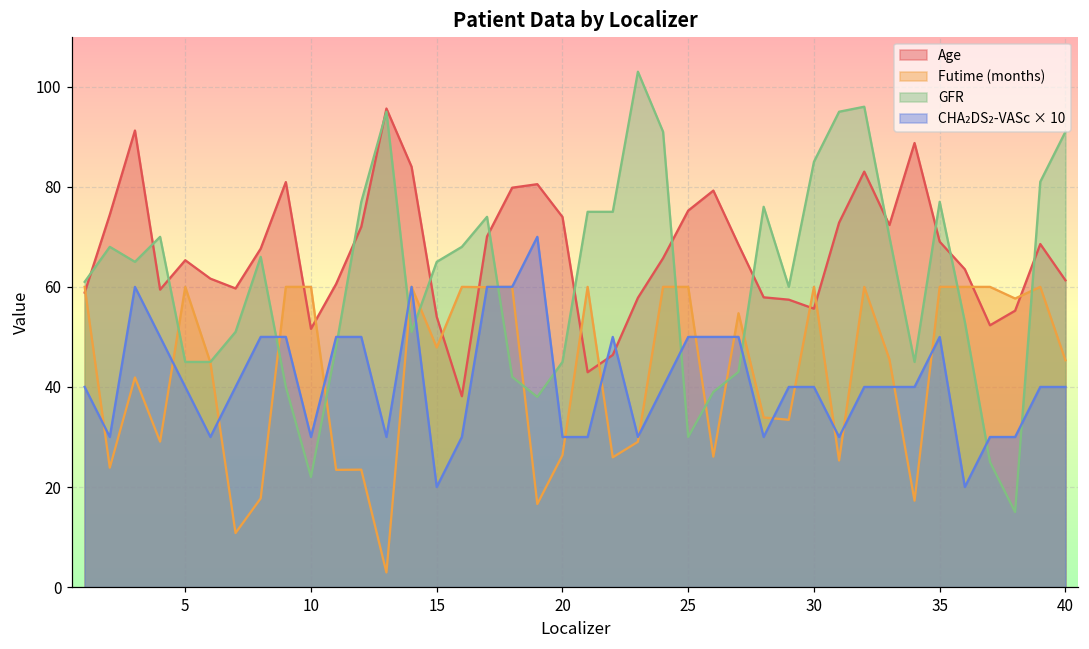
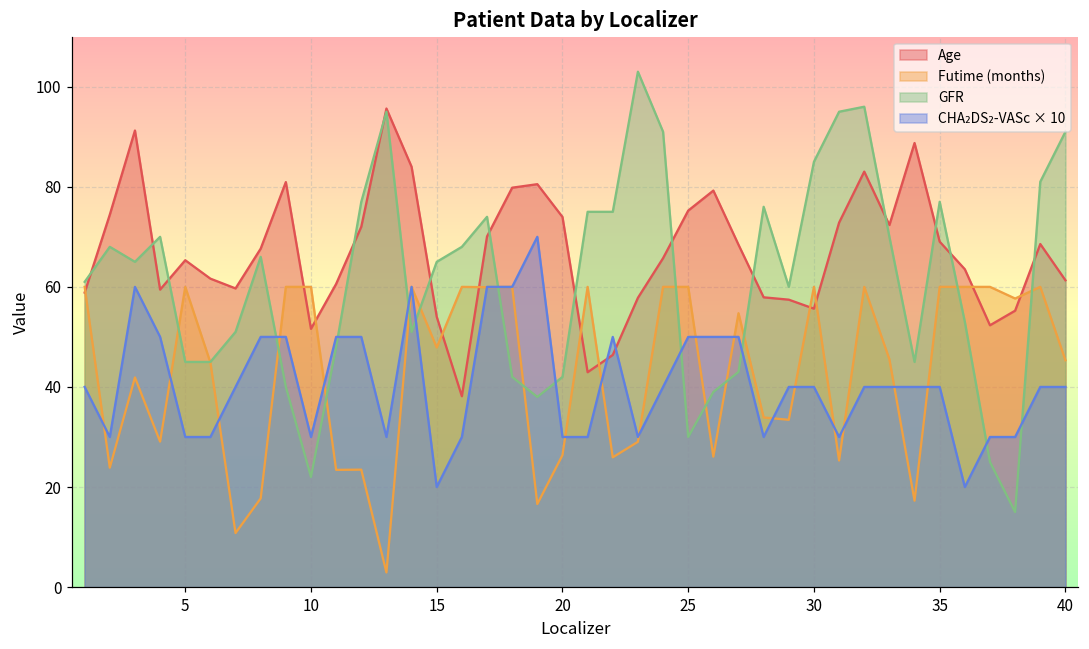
CHA₂DS₂-VASc × 10, 5: 40 -> 30
GFR, 20: 45 -> 42
CHA₂DS₂-VASc × 10, 35: 50 -> 40
